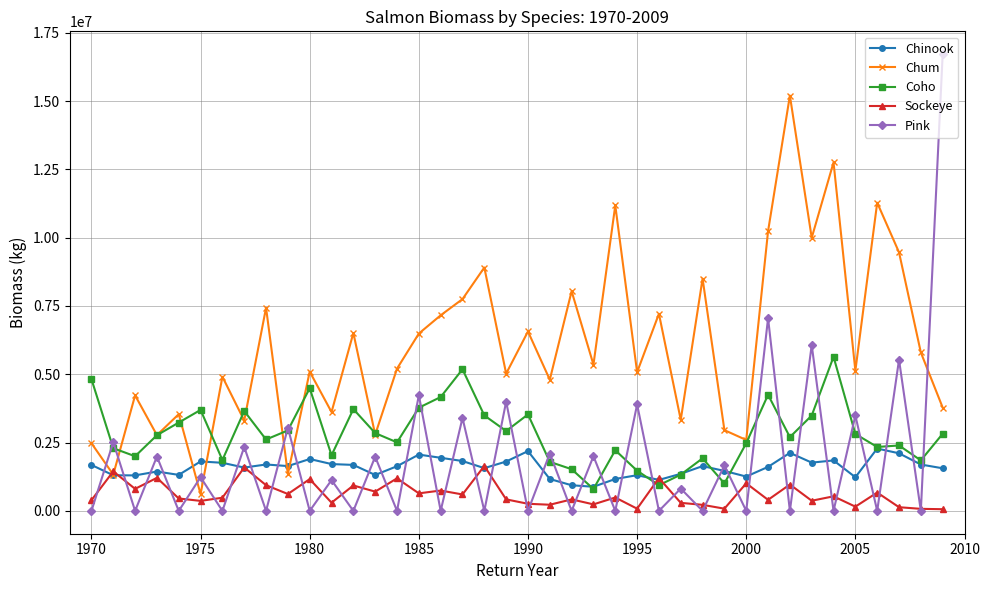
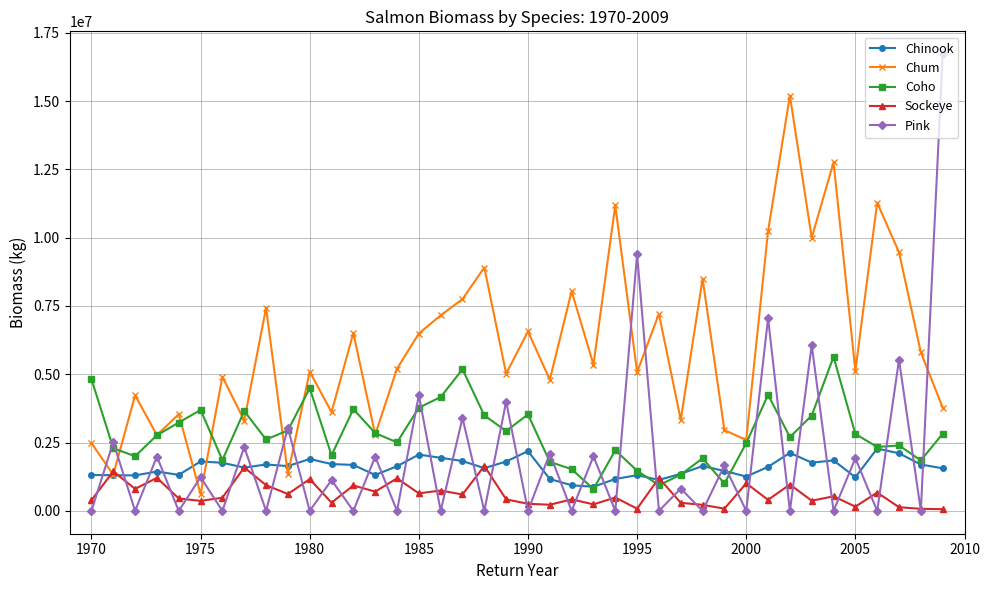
Chinook, 1970: 1700000 -> 1300000
Pink, 1995: 3900000 -> 9400000
Pink, 2005: 3500000 -> 1900000
